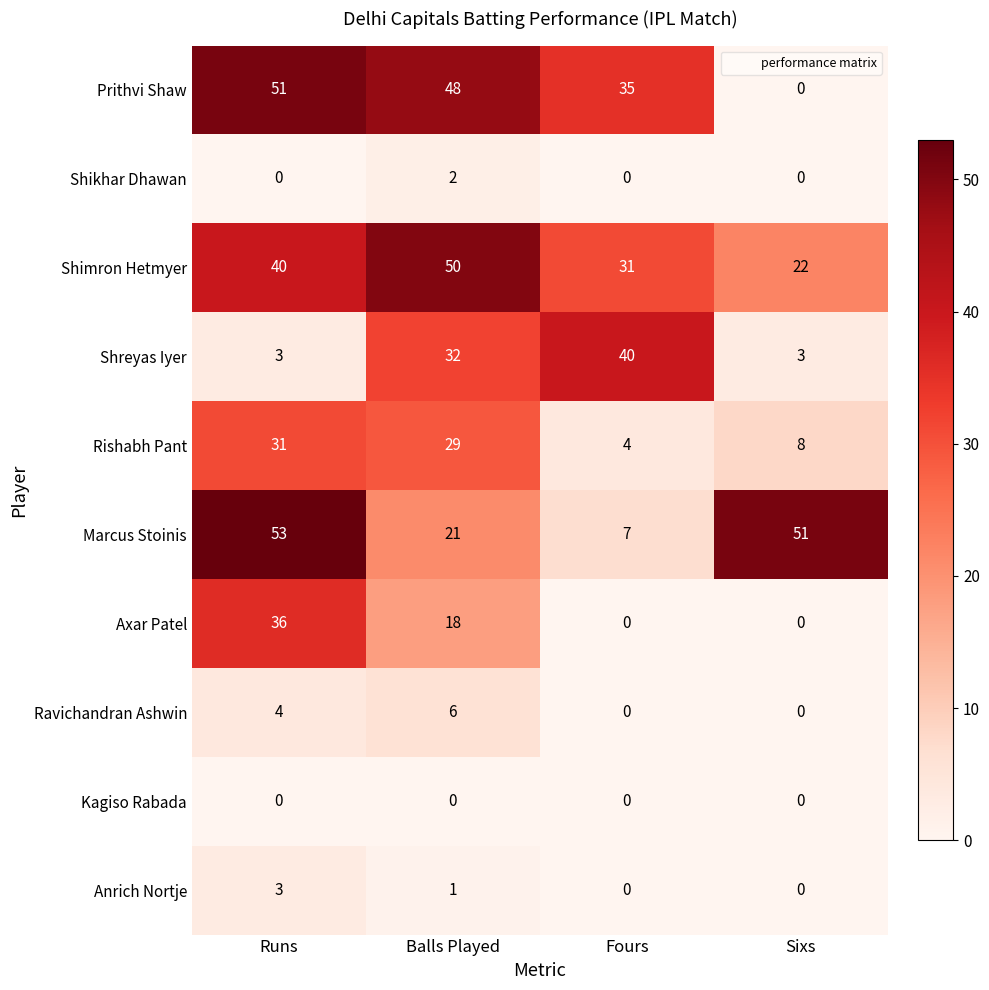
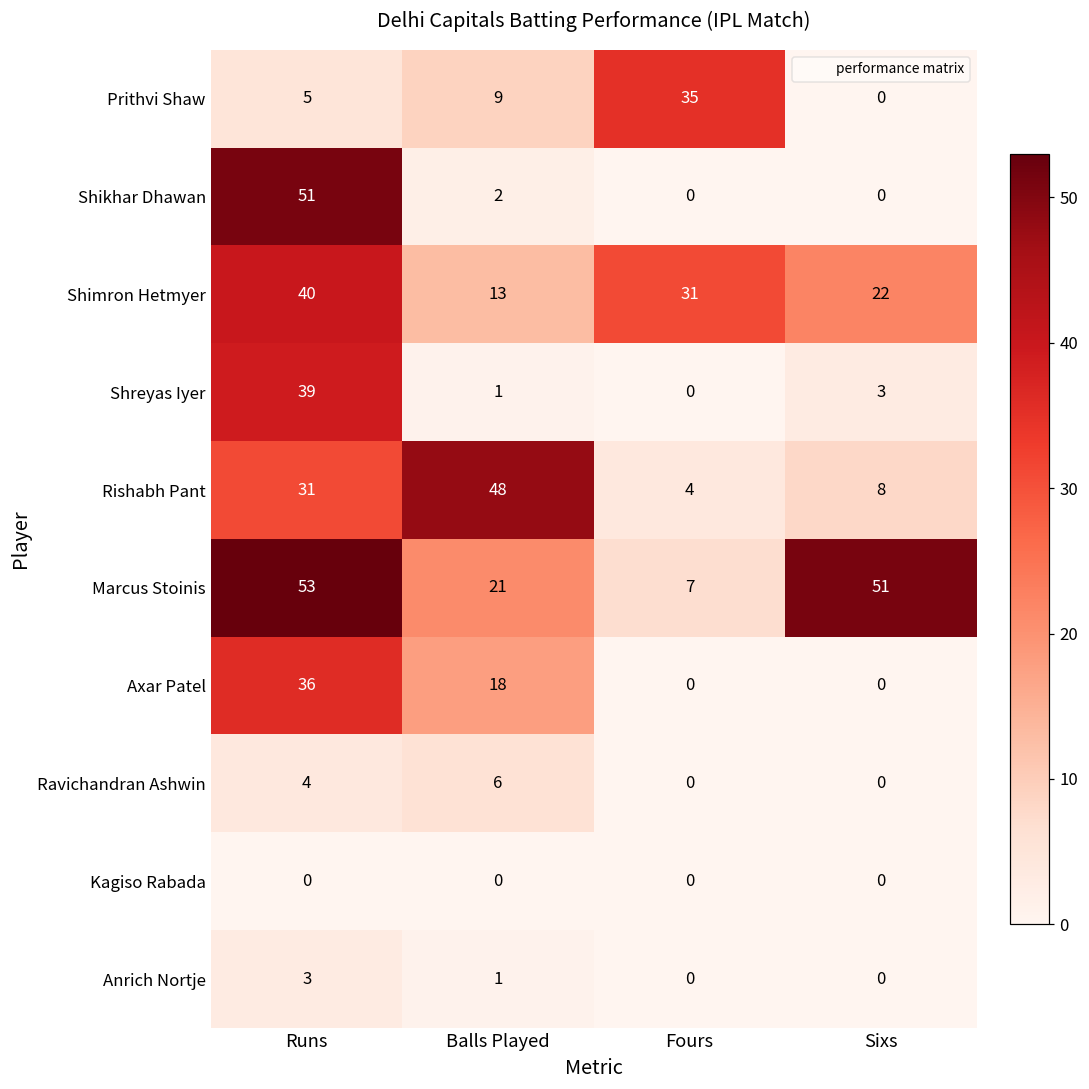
Prithvi Shaw, Runs: 51 -> 5
Prithvi Shaw, Balls Played: 48 -> 9
Shikhar Dhawan, Runs: 0 -> 51
Shimron Hetmyer, Balls Played: 50 -> 13
Shreyas Iyer, Runs: 3 -> 39
Shreyas Iyer, Balls Played: 32 -> 1
Shreyas Iyer, Fours: 40 -> 0
Rishabh Pant, Balls Played: 29 -> 48
